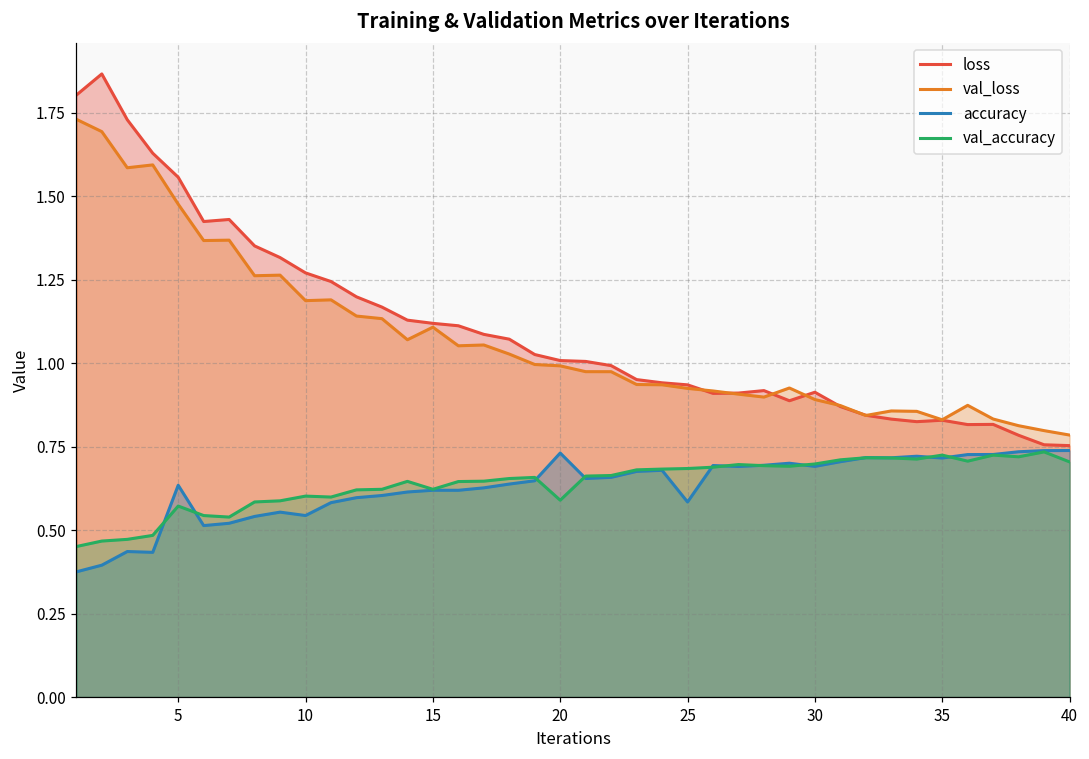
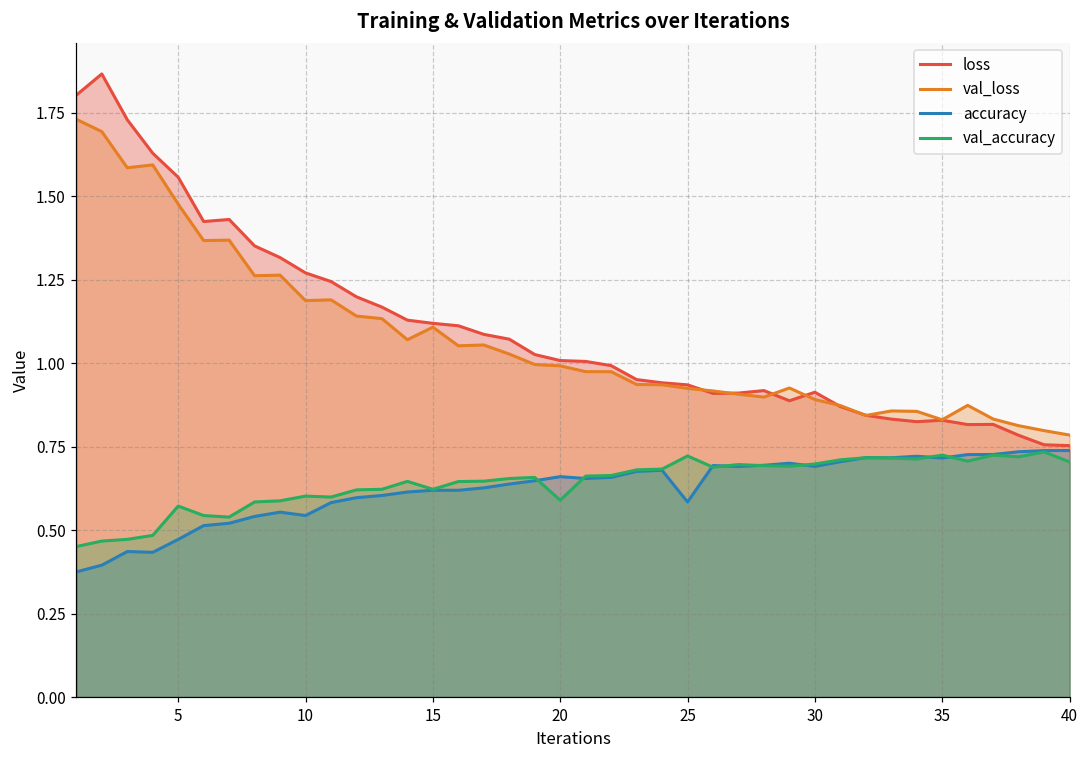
accuracy, 5: 0.63 -> 0.47
accuracy, 20: 0.73 -> 0.66
val_accuracy, 25: 0.68 -> 0.72
